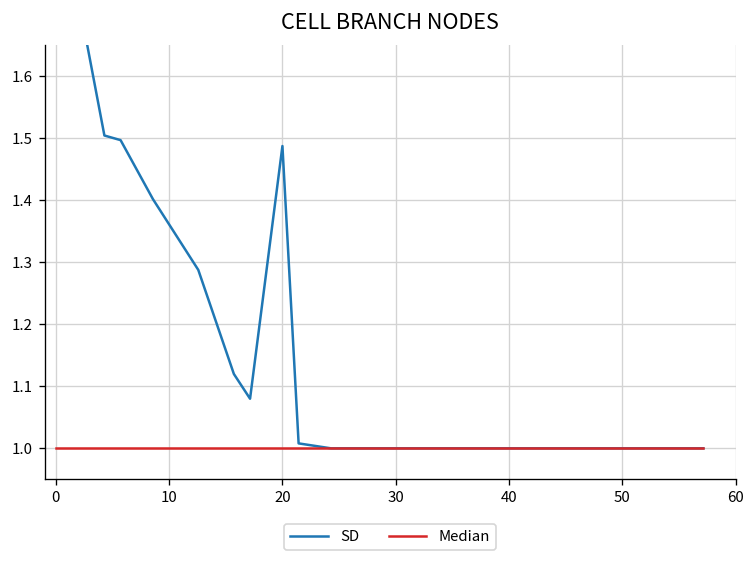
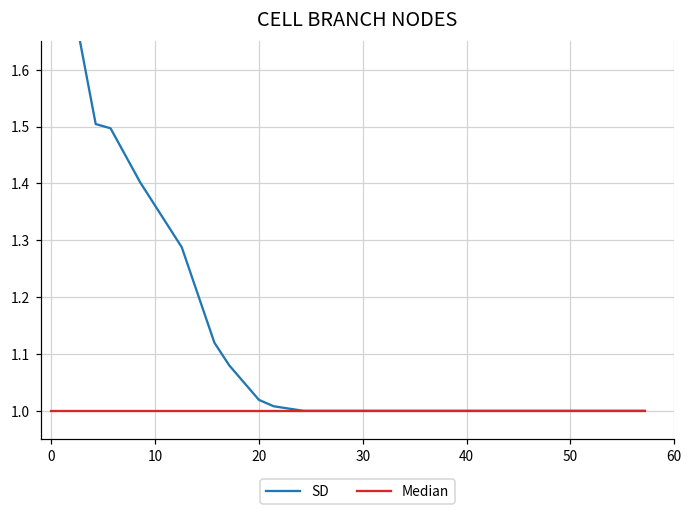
SD, 20: 1.49 -> 1.02
